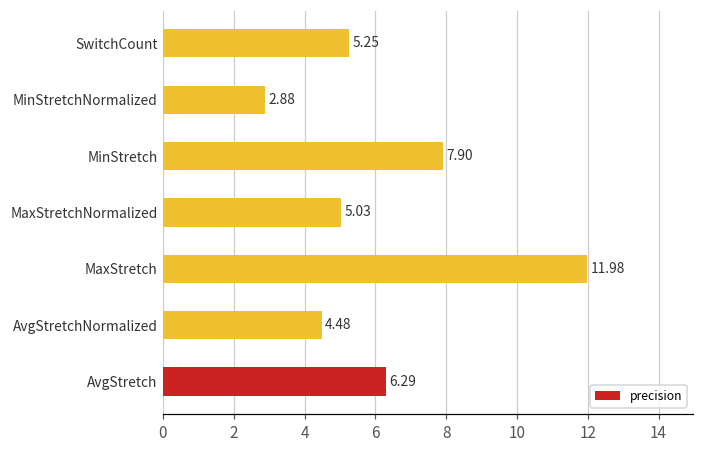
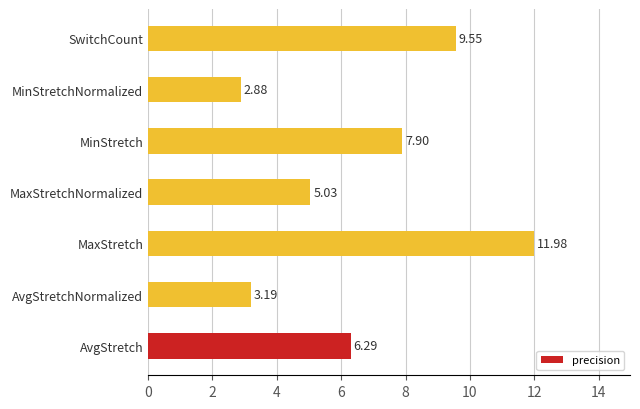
SwitchCount: 5.25 -> 9.55
AvgStretchNormalized: 4.48 -> 3.19
